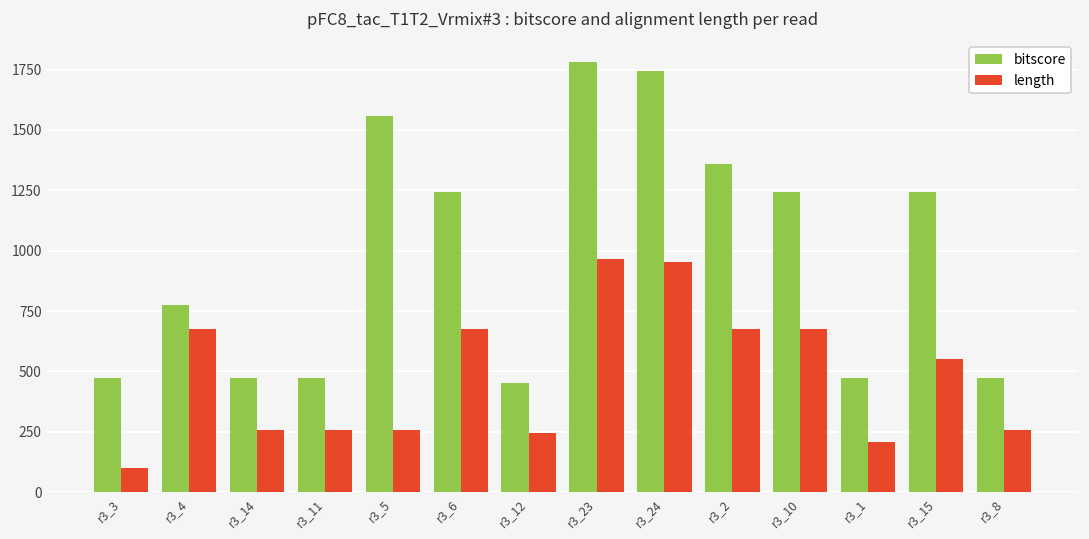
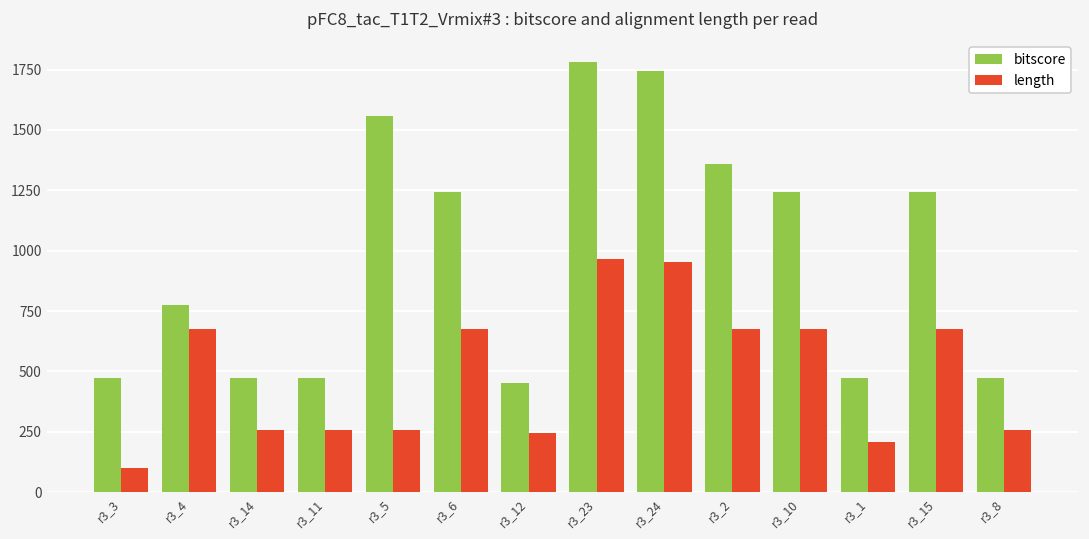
length, r3_15: 550 -> 670
